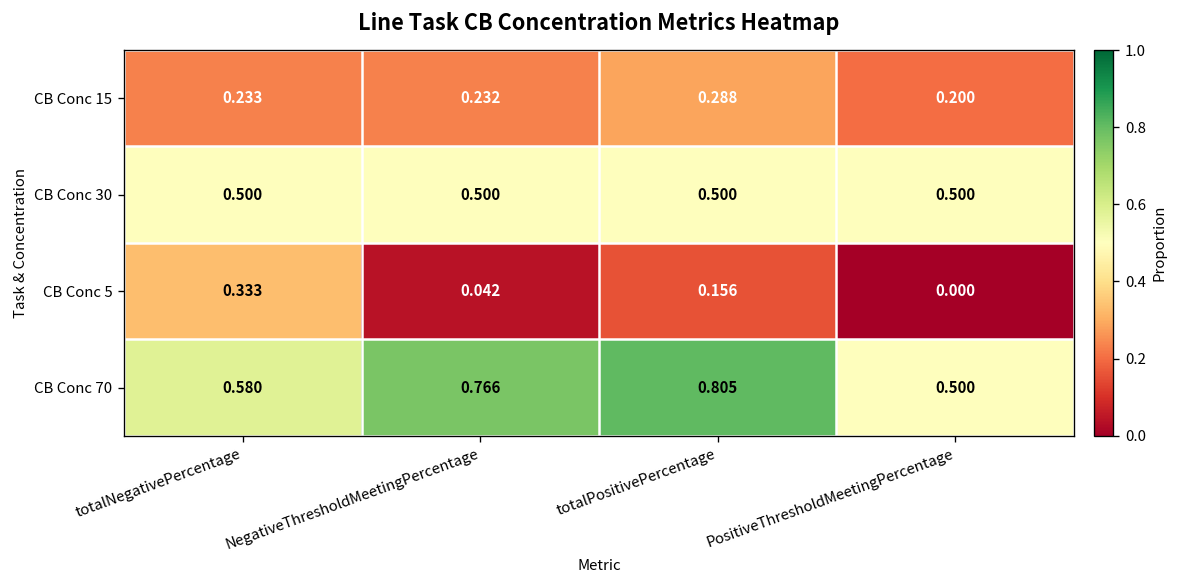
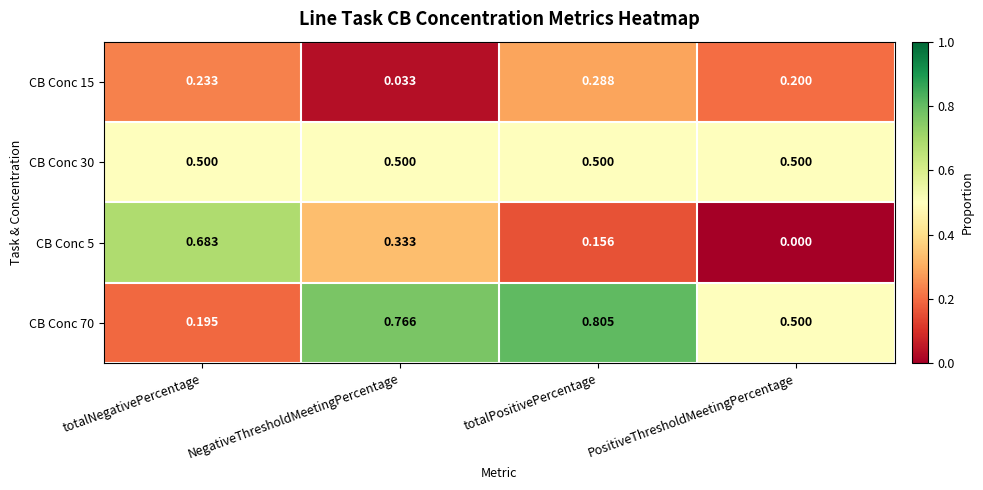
CB Conc 15, NegativeThresholdMeetingPercentage: 0.232 -> 0.033
CB Conc 5, totalNegativePercentage: 0.333 -> 0.683
CB Conc 5, NegativeThresholdMeetingPercentage: 0.042 -> 0.333
CB Conc 70, totalNegativePercentage: 0.580 -> 0.195
